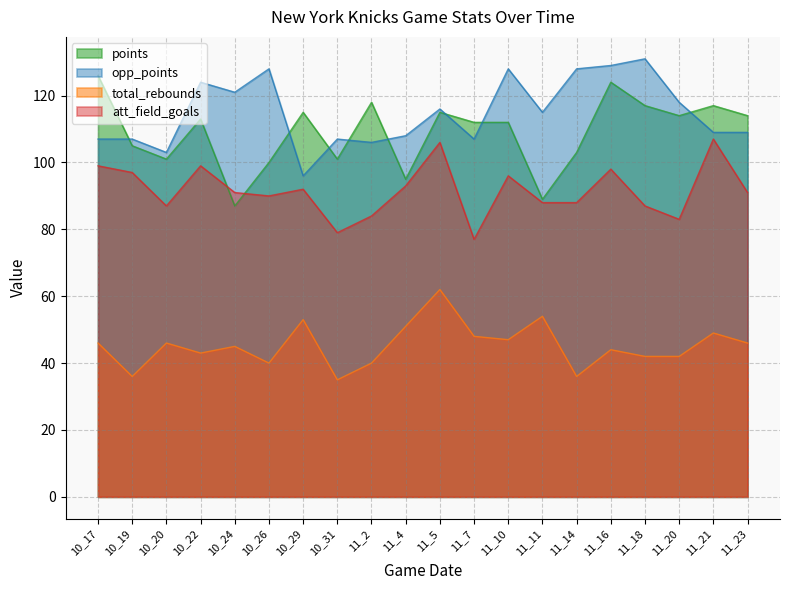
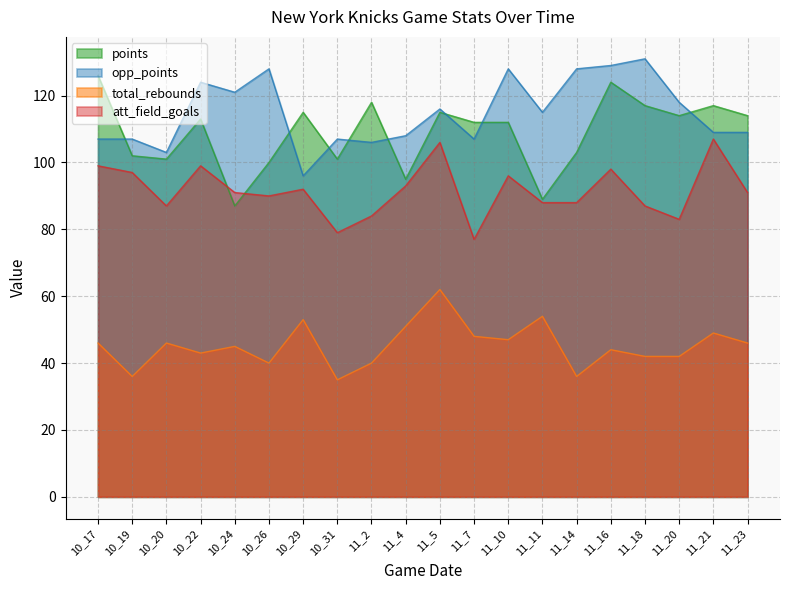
points, 10_19: 105 -> 102
